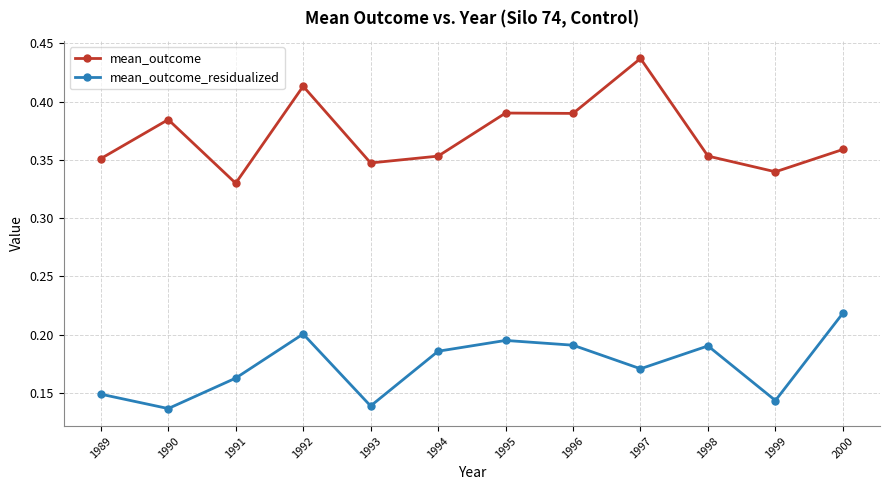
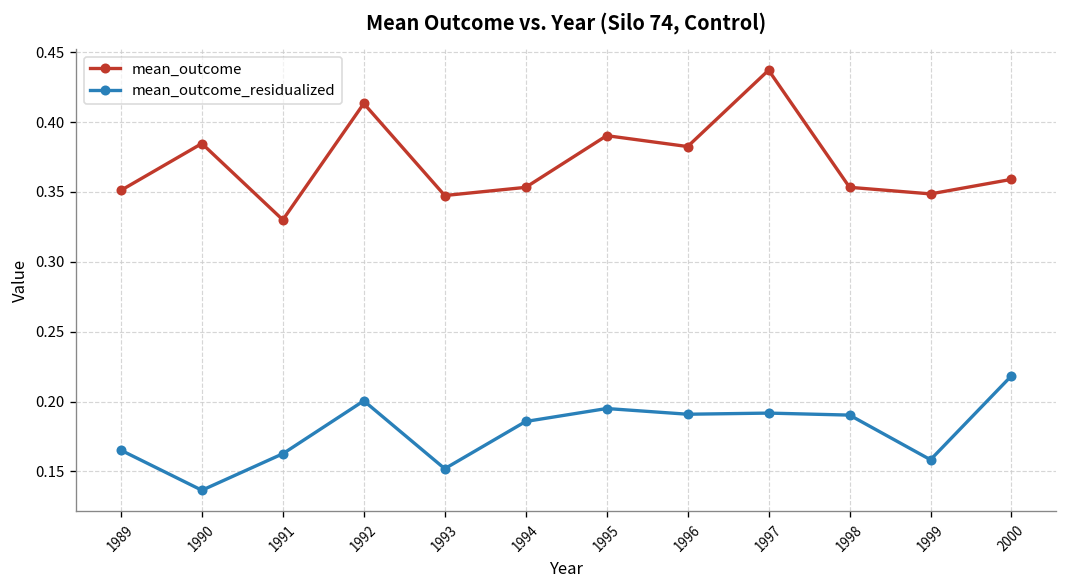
mean_outcome_residualized, 1989: 0.149 -> 0.165
mean_outcome_residualized, 1993: 0.139 -> 0.152
mean_outcome, 1996: 0.390 -> 0.382
mean_outcome_residualized, 1997: 0.171 -> 0.192
mean_outcome, 1999: 0.340 -> 0.349
mean_outcome_residualized, 1999: 0.143 -> 0.158
